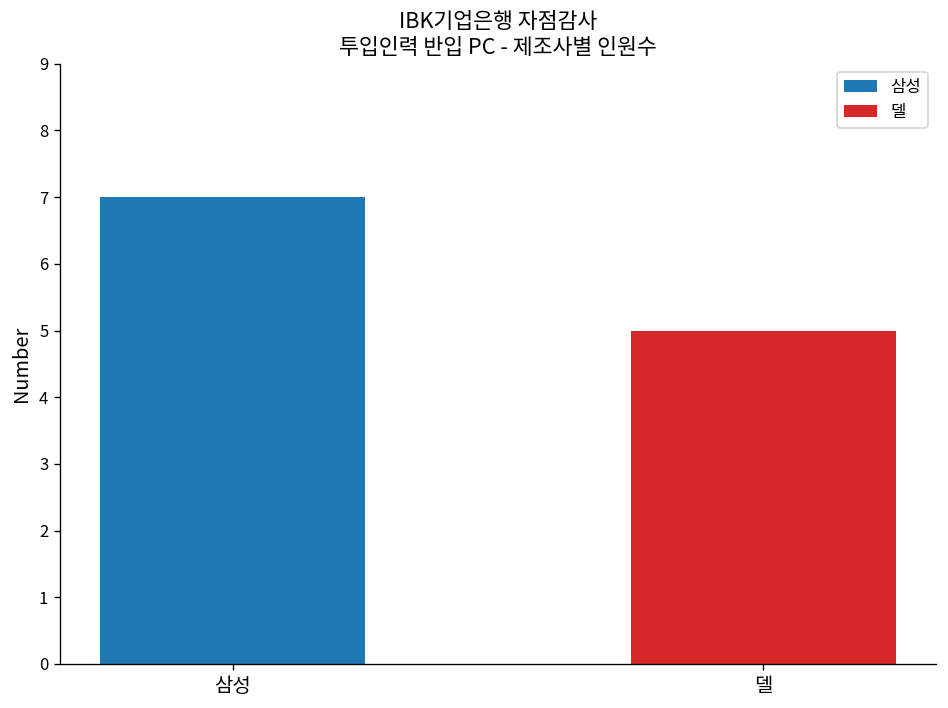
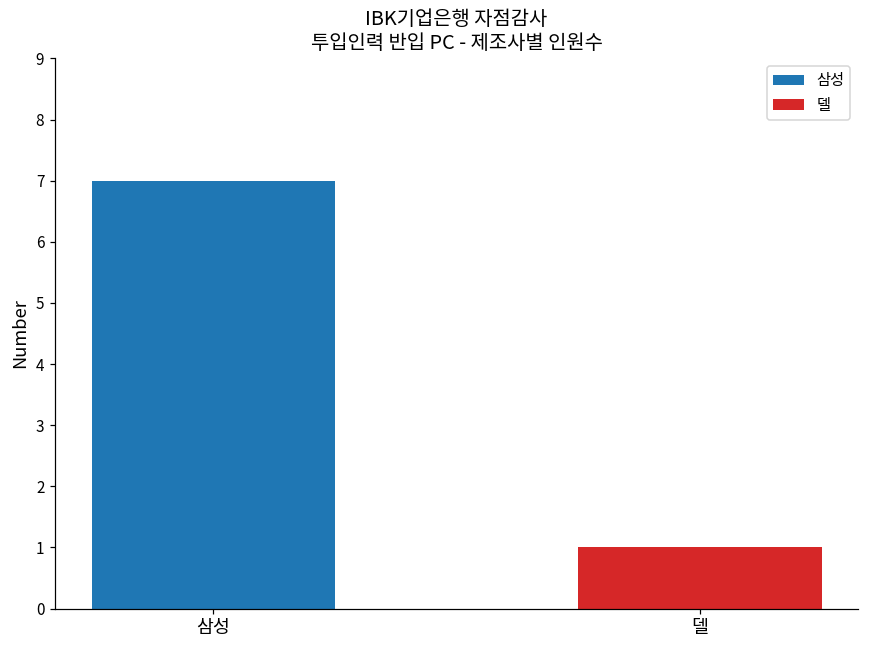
델: 5 -> 1
